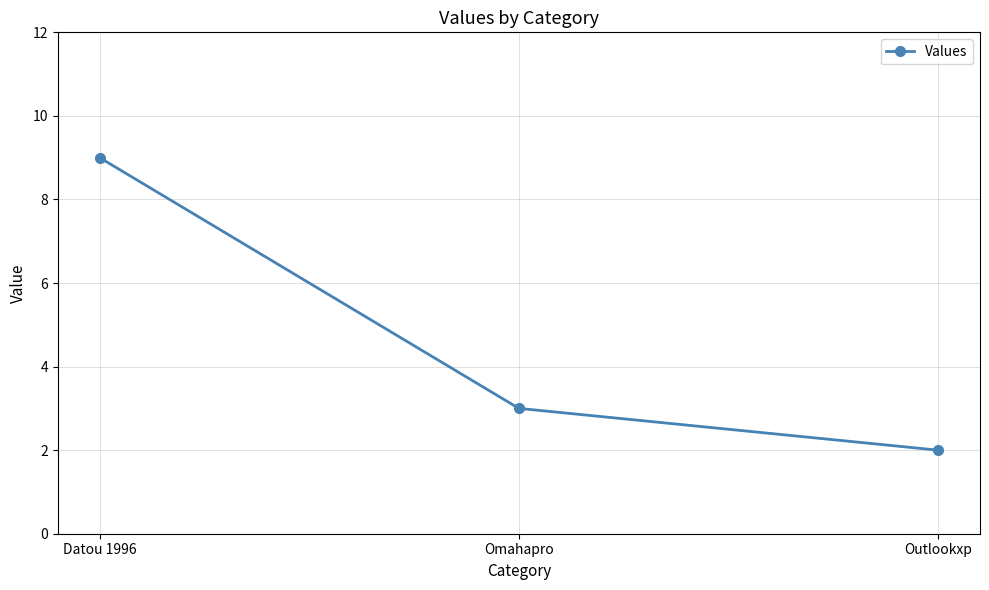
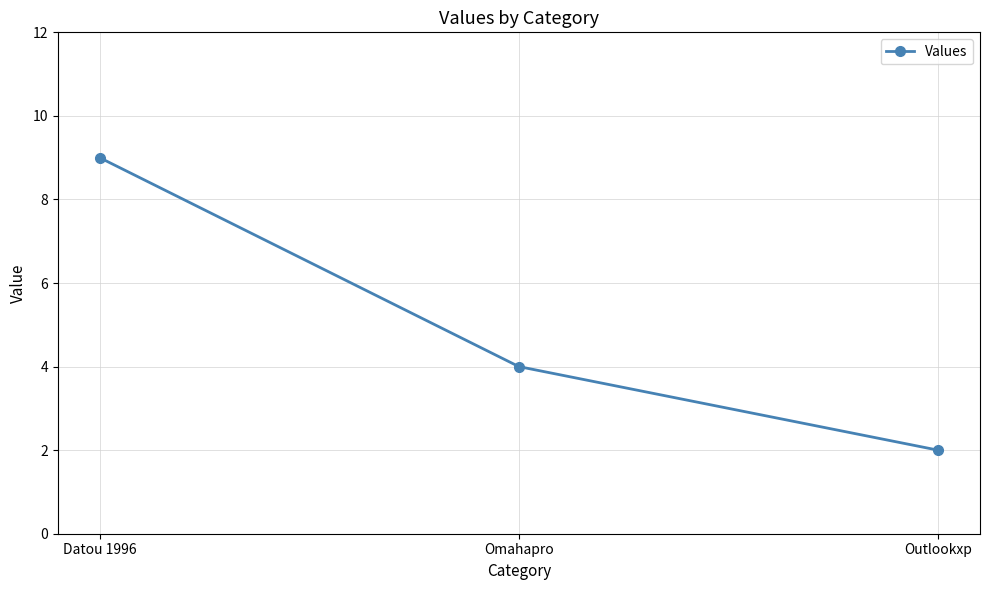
Omahapro: 3 -> 4
